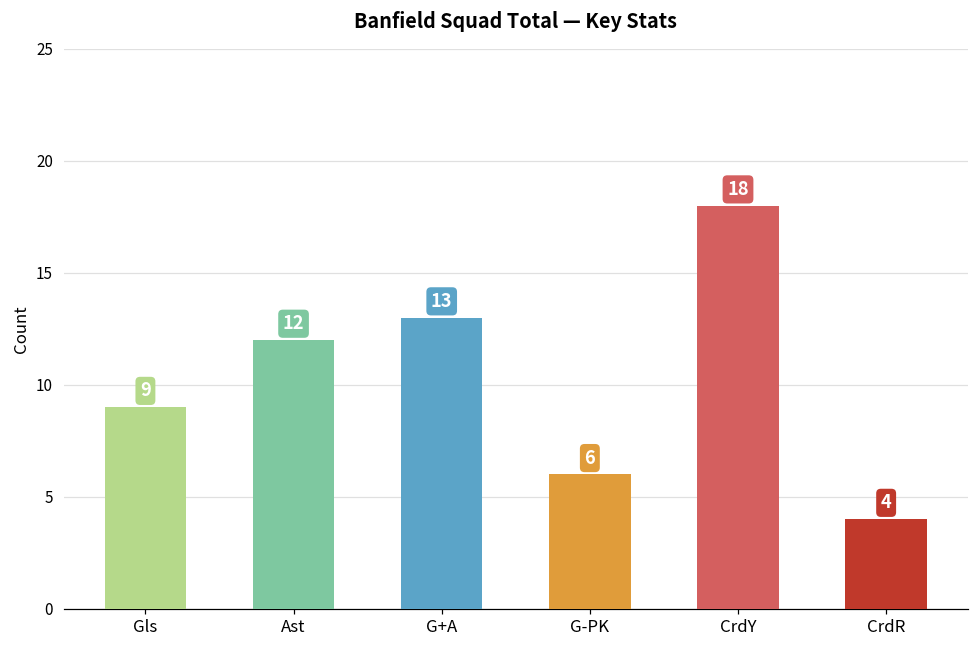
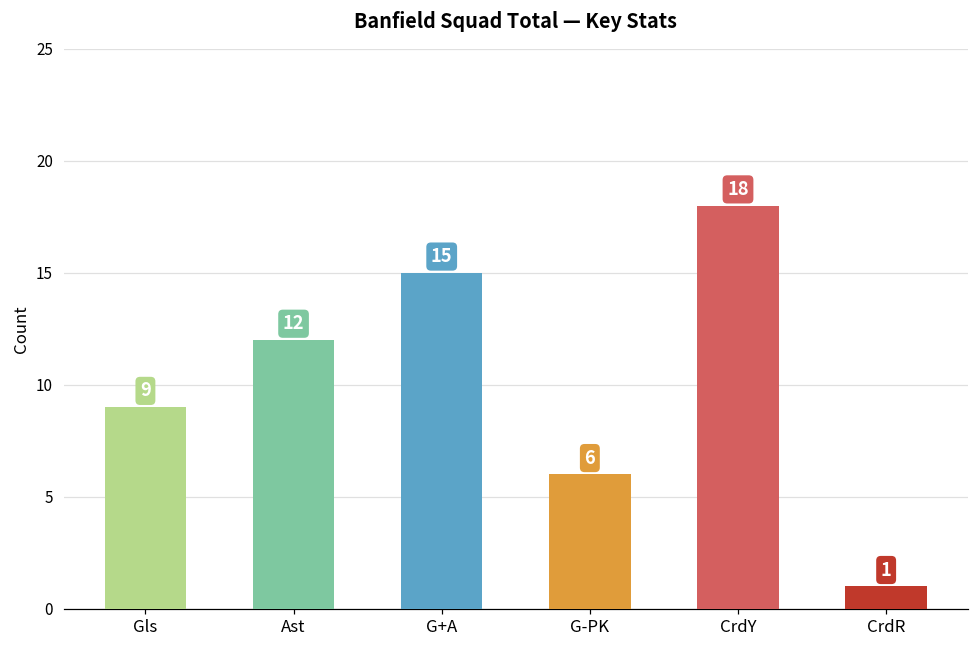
G+A: 13 -> 15
CrdR: 4 -> 1
